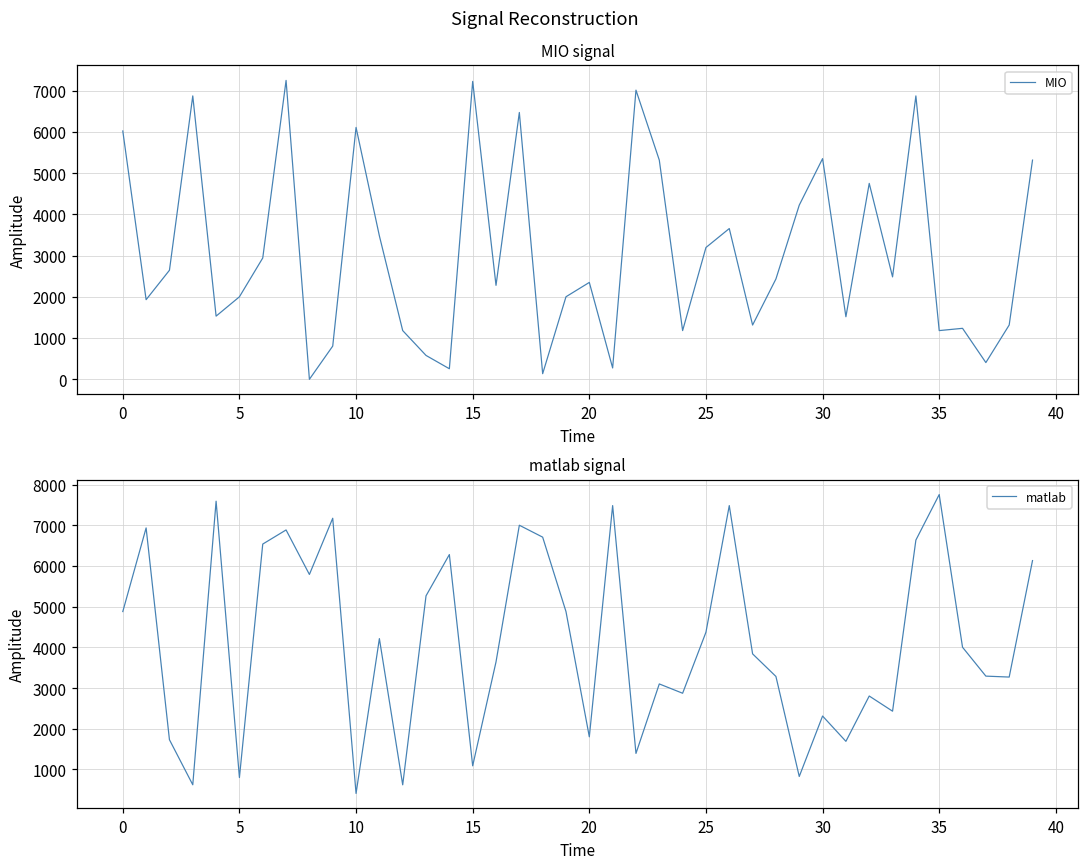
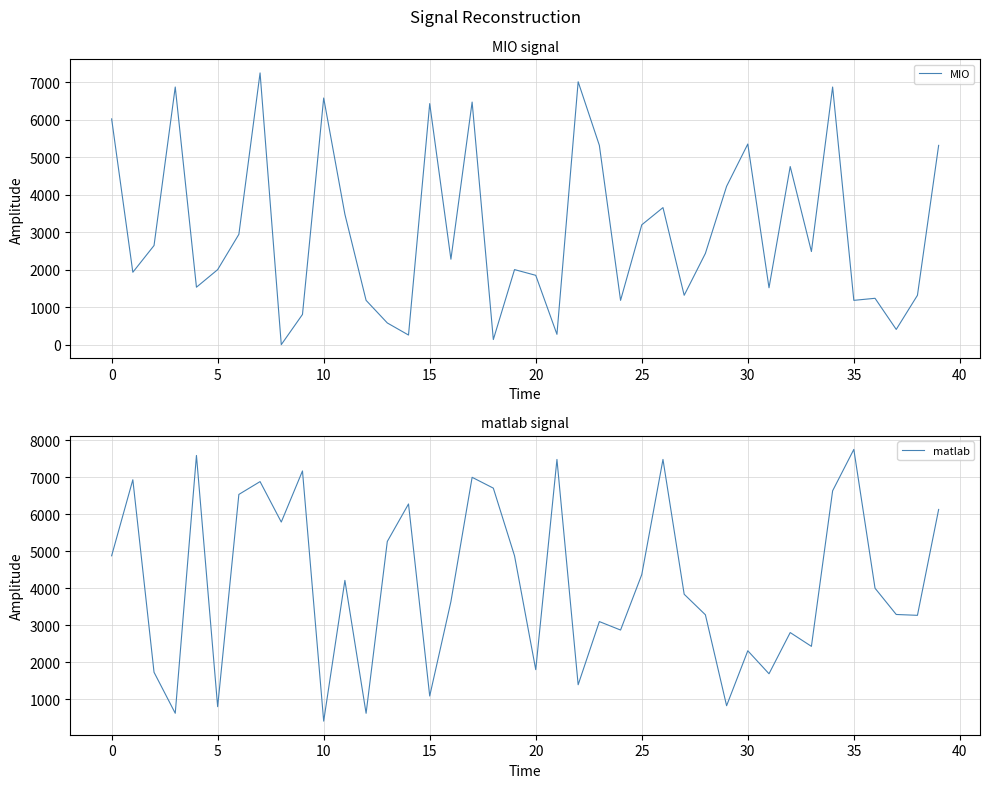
MIO signal, 10: 6100 -> 6600
MIO signal, 15: 7200 -> 6400
MIO signal, 20: 2400 -> 1900
